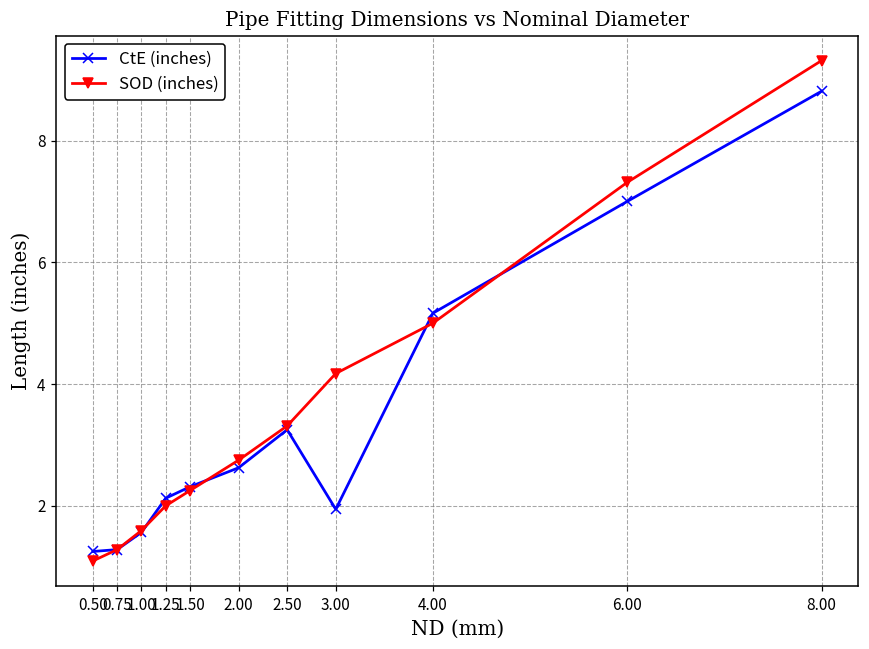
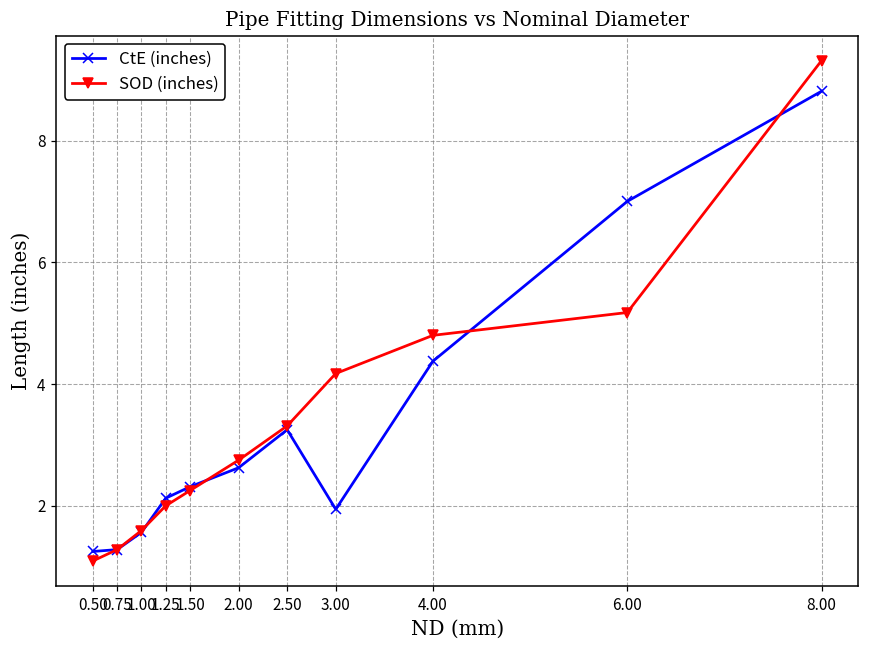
CtE (inches), 4.00: 5.2 -> 4.4
SOD (inches), 4.00: 5.0 -> 4.8
SOD (inches), 6.00: 7.3 -> 5.2
